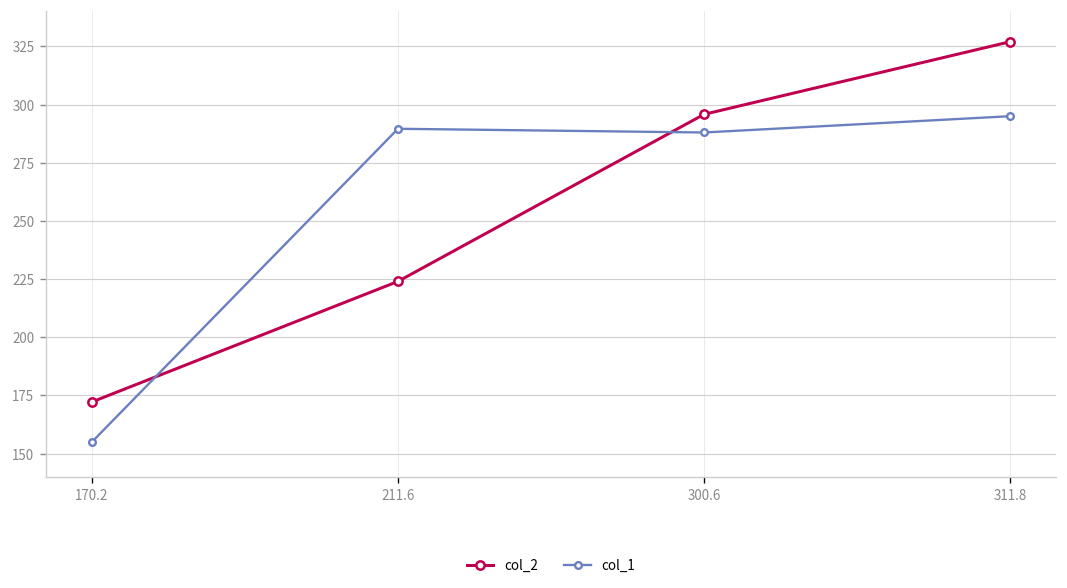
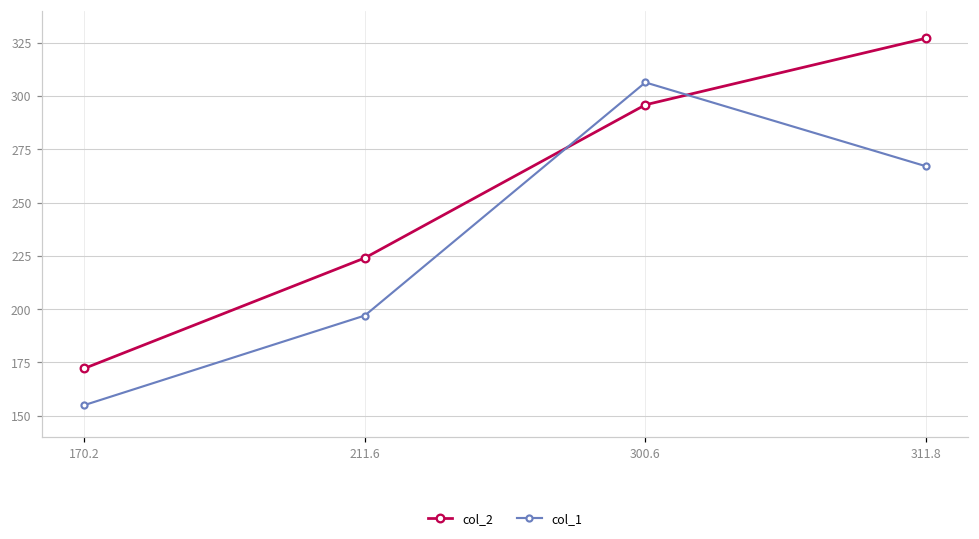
col_1, 211.6: 290 -> 197
col_1, 300.6: 288 -> 306
col_1, 311.8: 295 -> 267
